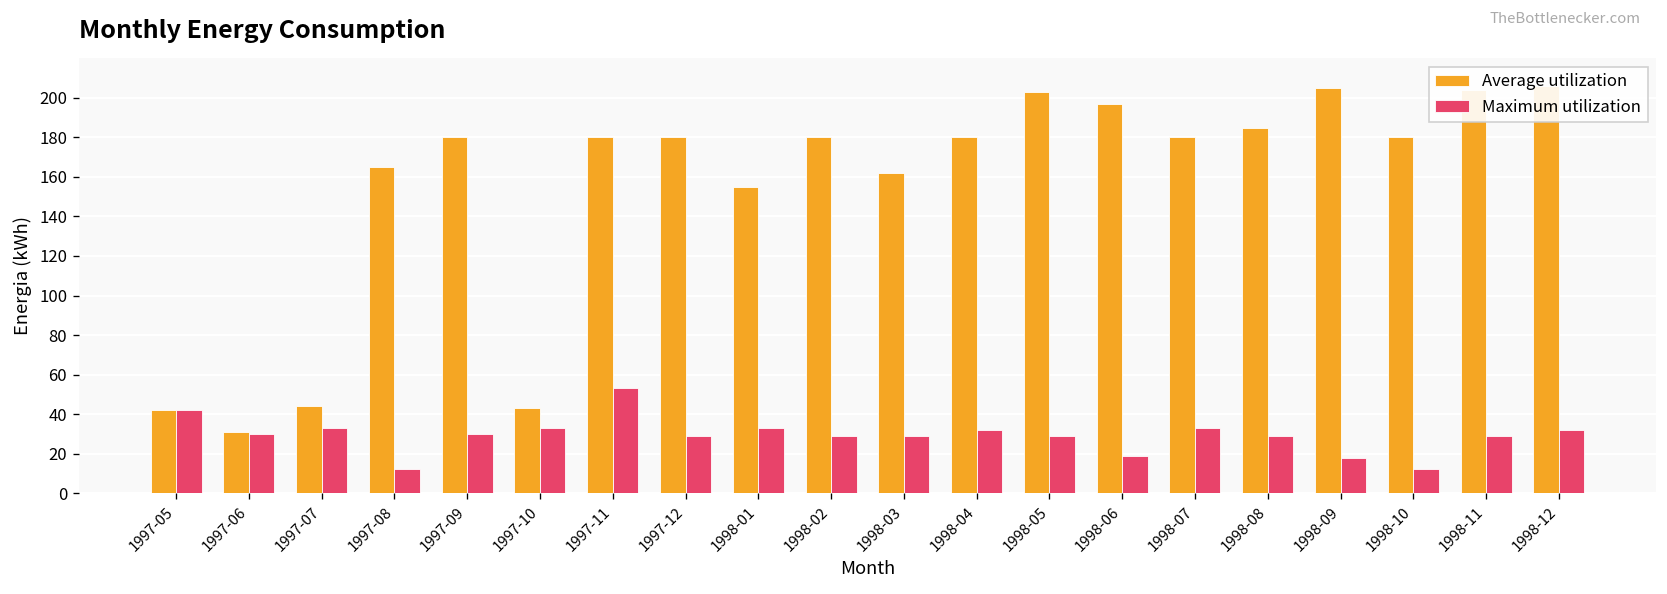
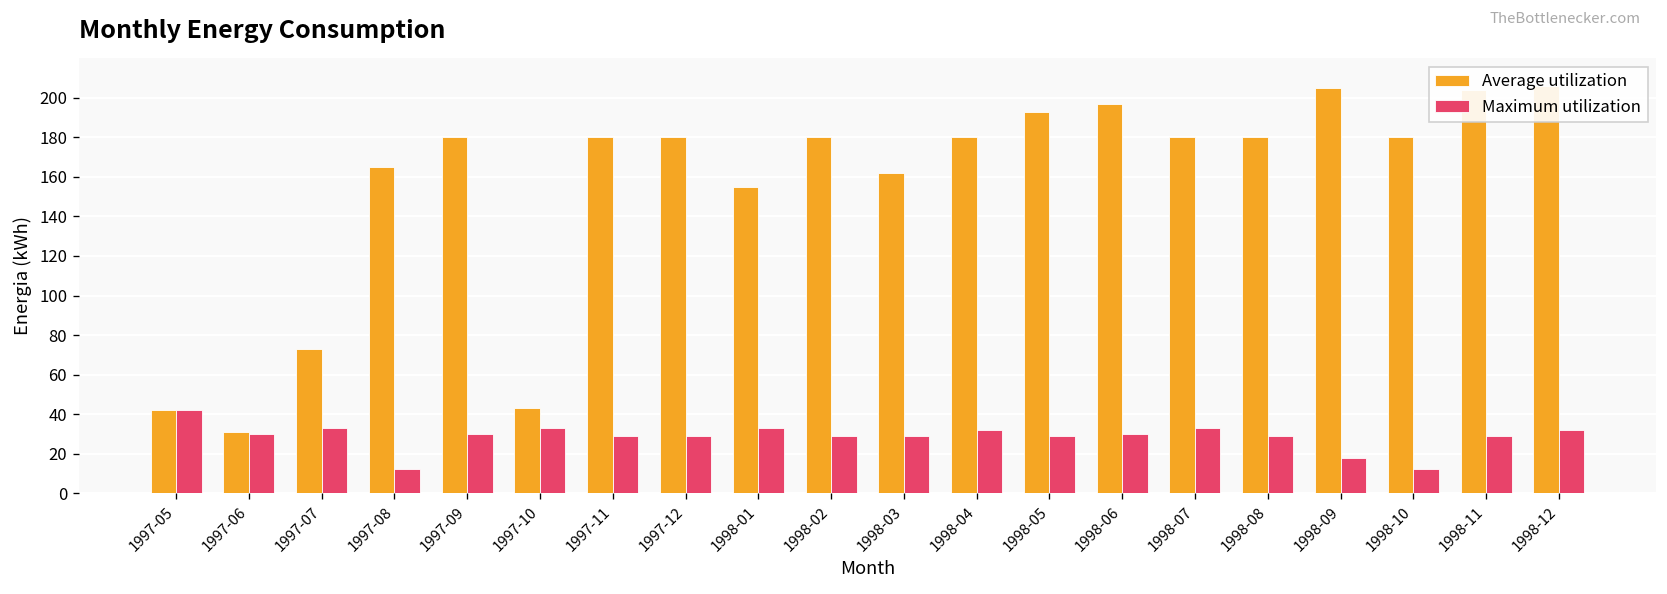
Average utilization, 1997-07: 44 -> 73
Maximum utilization, 1997-11: 53 -> 29
Average utilization, 1998-05: 203 -> 193
Maximum utilization, 1998-06: 19 -> 30
Average utilization, 1998-08: 185 -> 180
